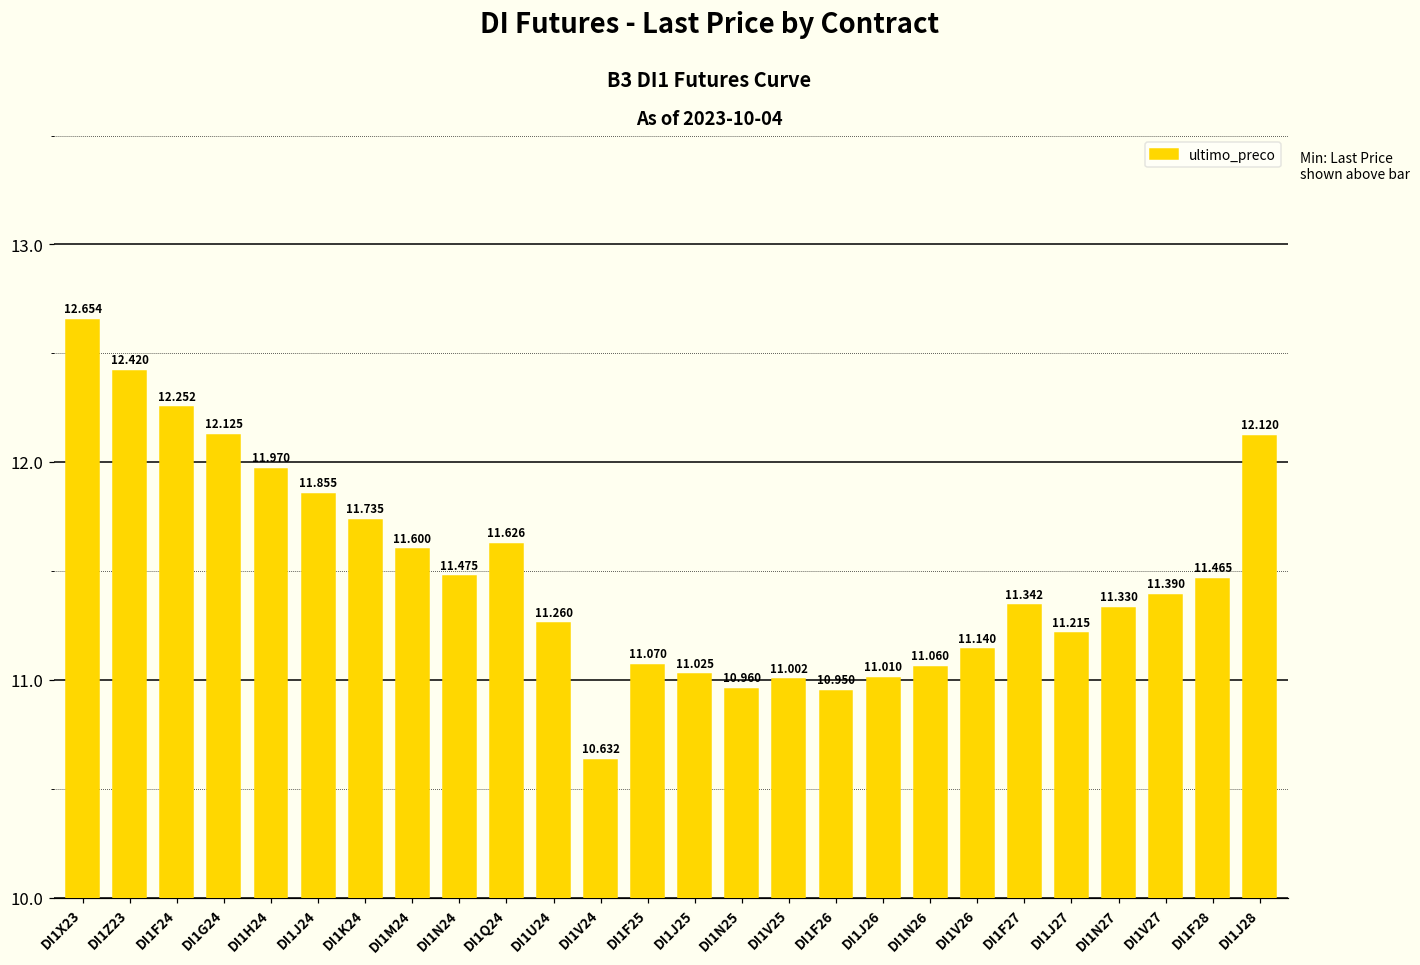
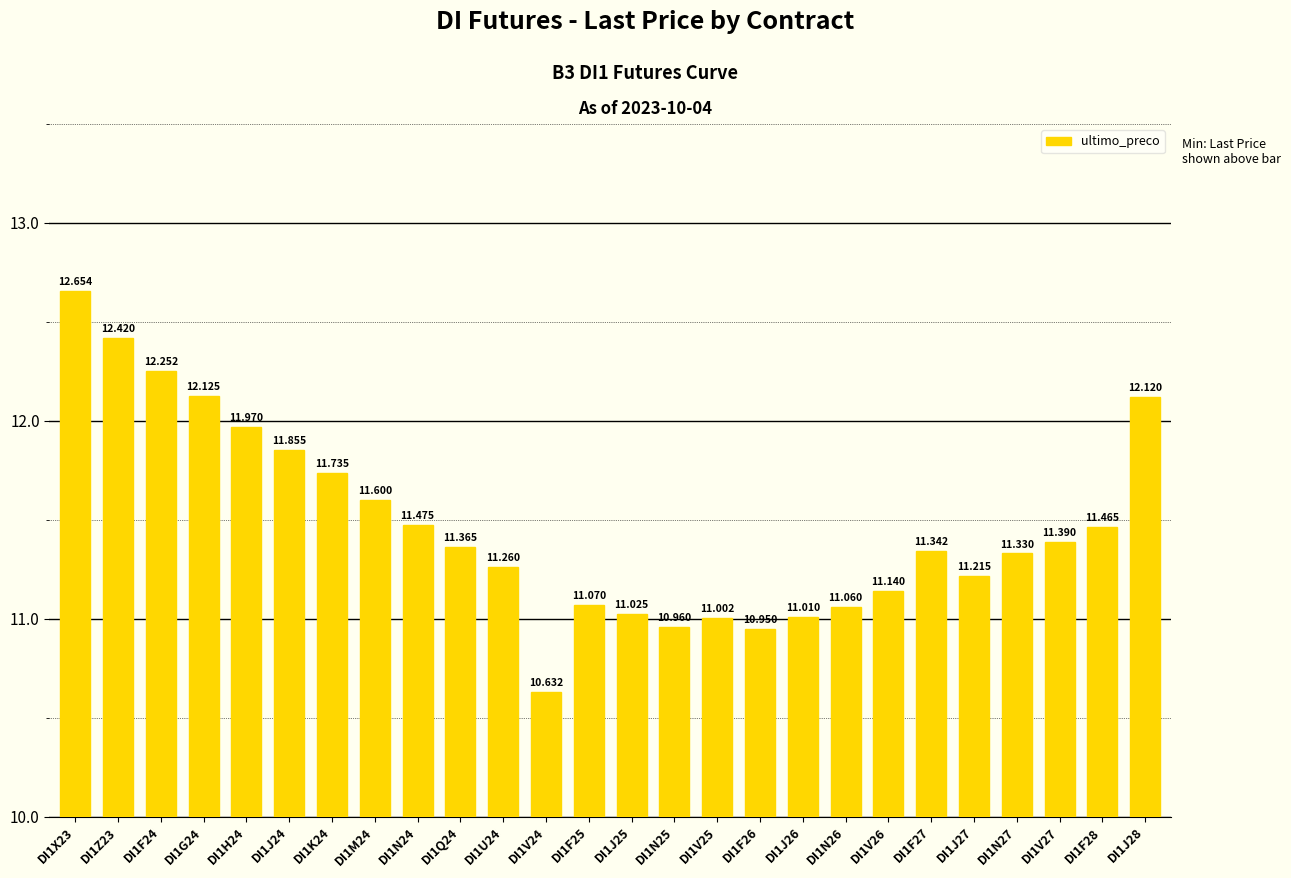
DI1Q24: 11.626 -> 11.365
